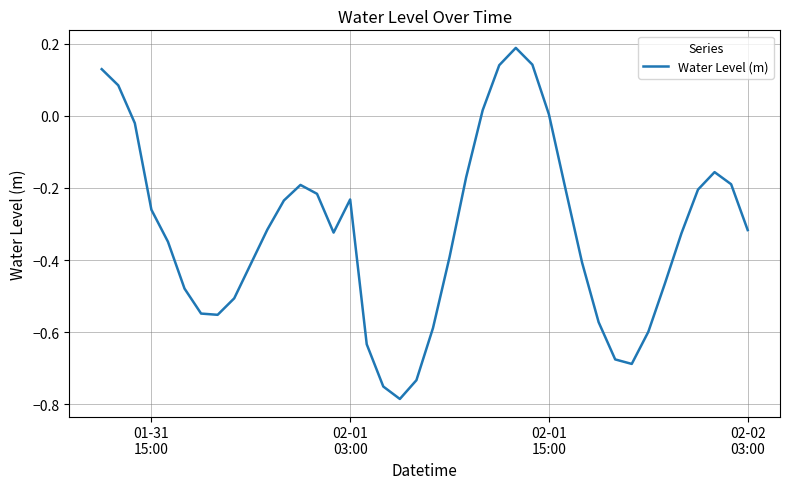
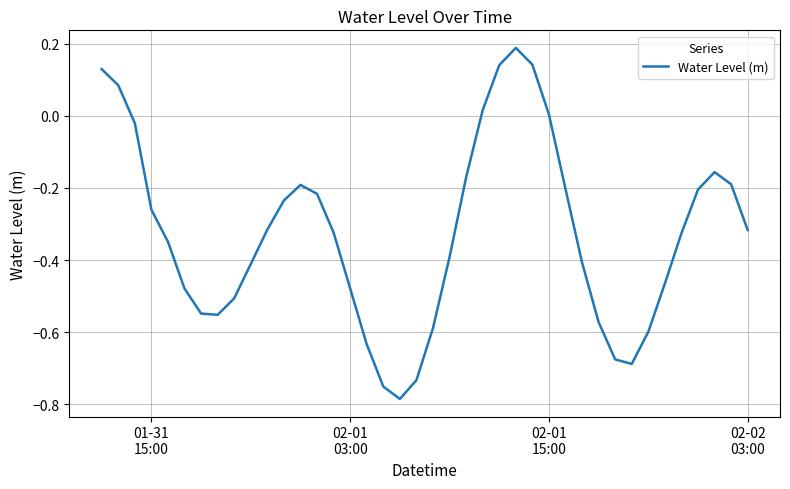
02-01 03:00: -0.23 -> -0.48
